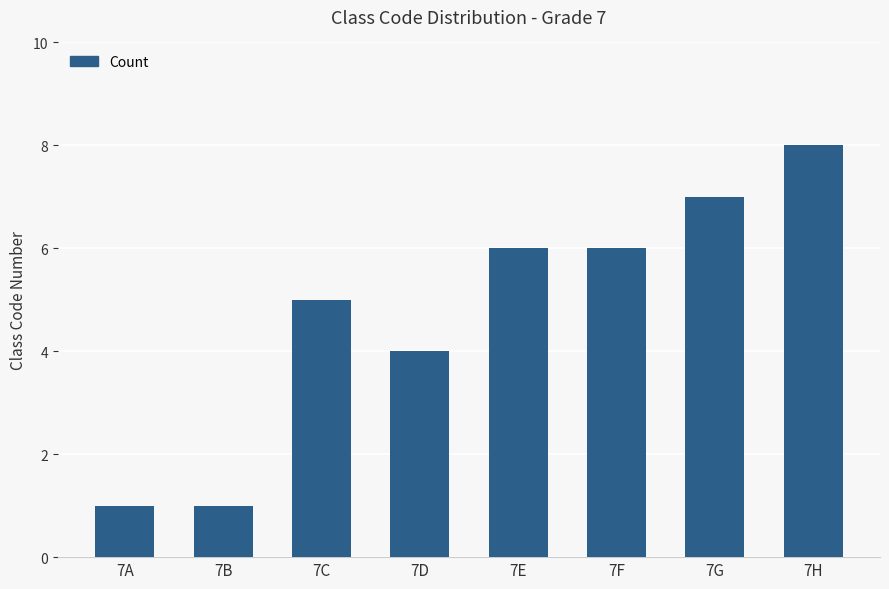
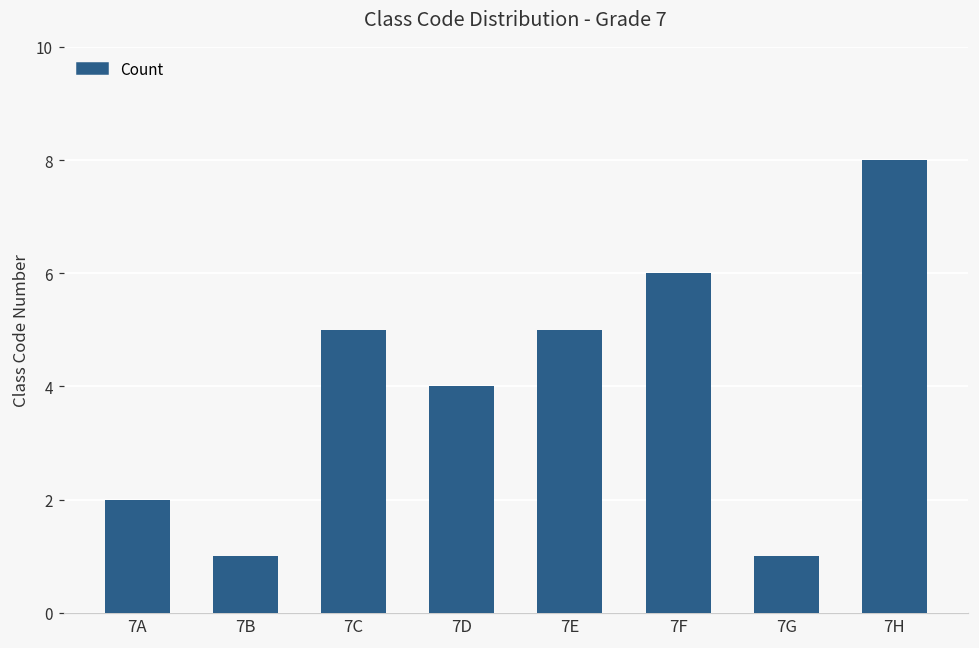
7A: 1 -> 2
7E: 6 -> 5
7G: 7 -> 1
